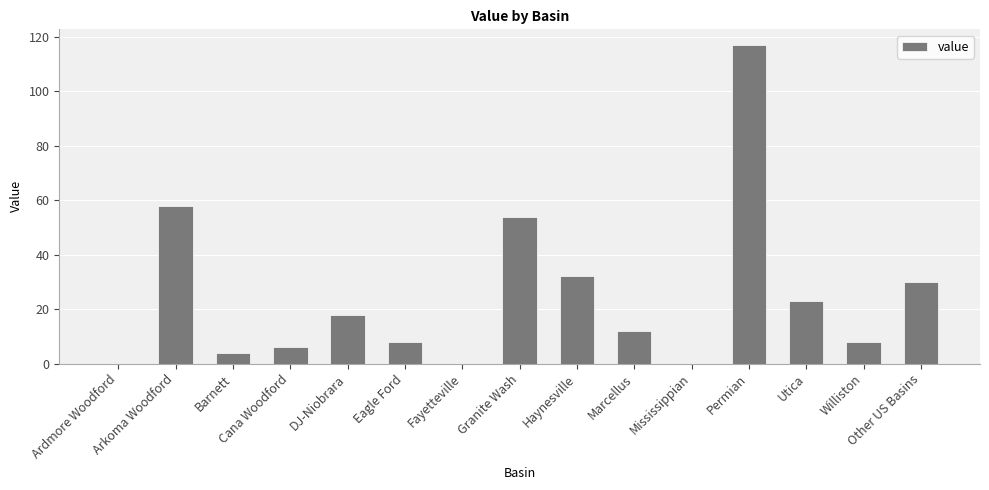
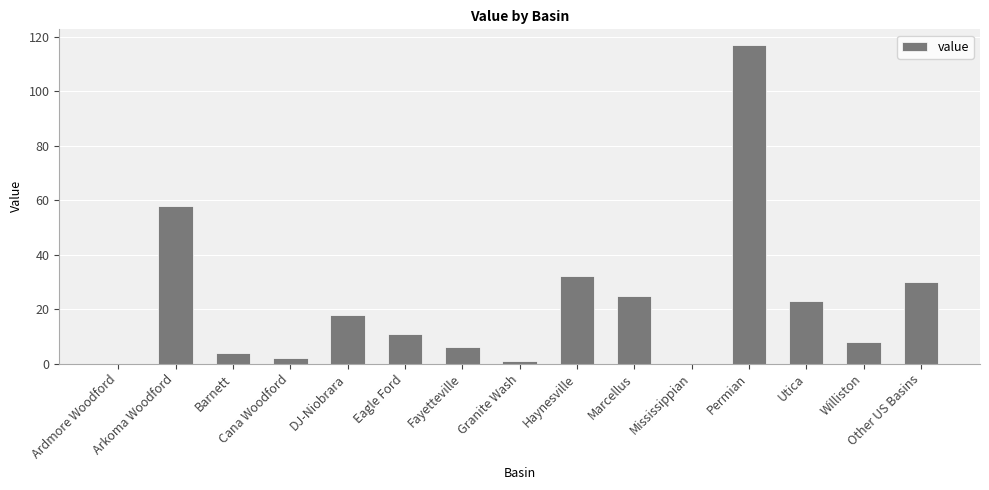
Cana Woodford: 6 -> 2
Eagle Ford: 8 -> 11
Fayetteville: 0 -> 6
Granite Wash: 54 -> 1
Marcellus: 12 -> 25
